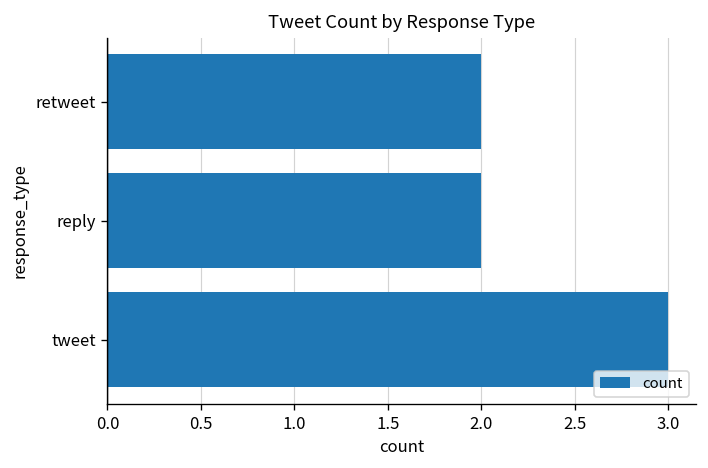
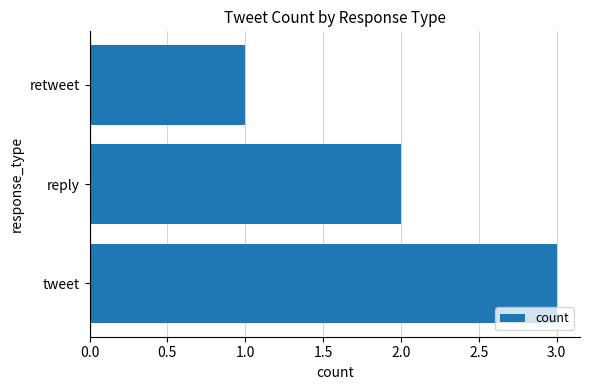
retweet: 2 -> 1
